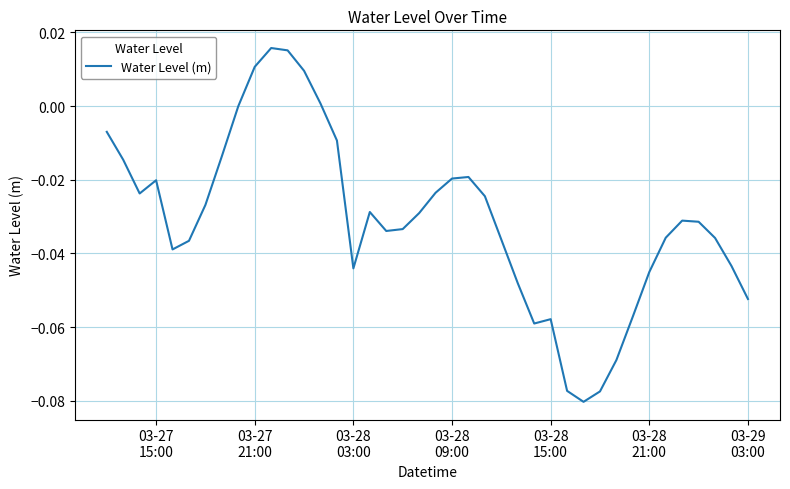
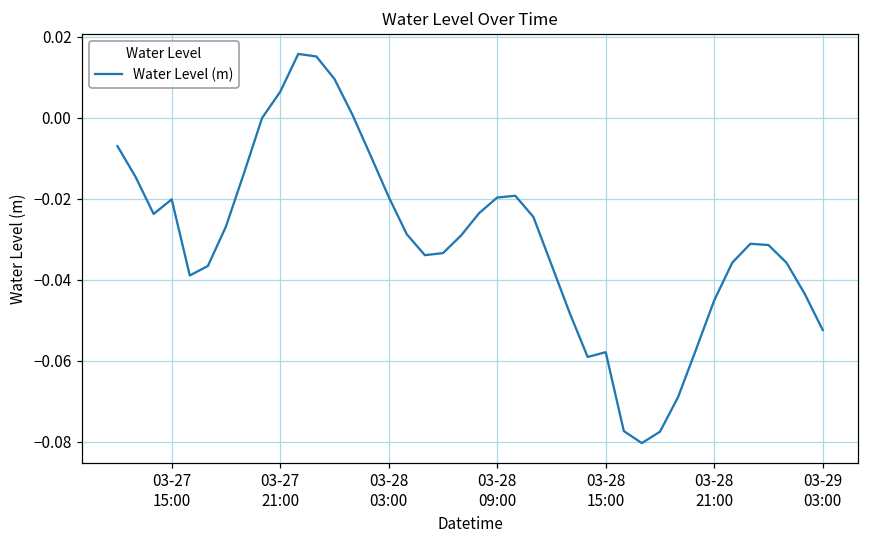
03-27 21:00: 0.011 -> 0.006
03-28 03:00: -0.044 -> -0.020
